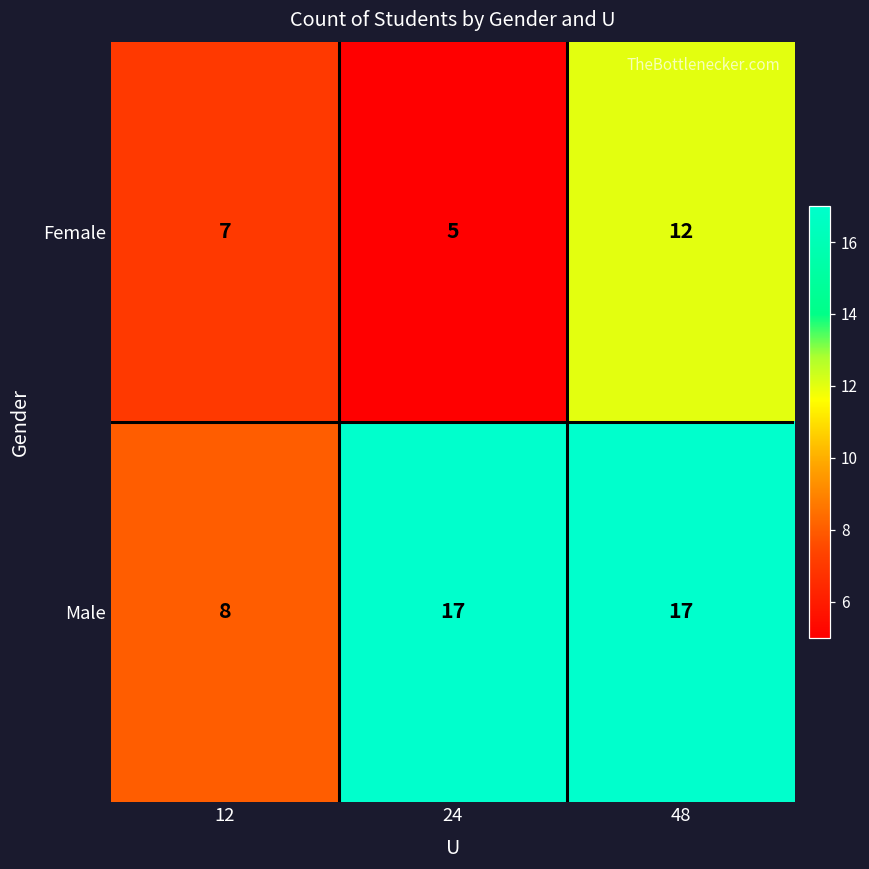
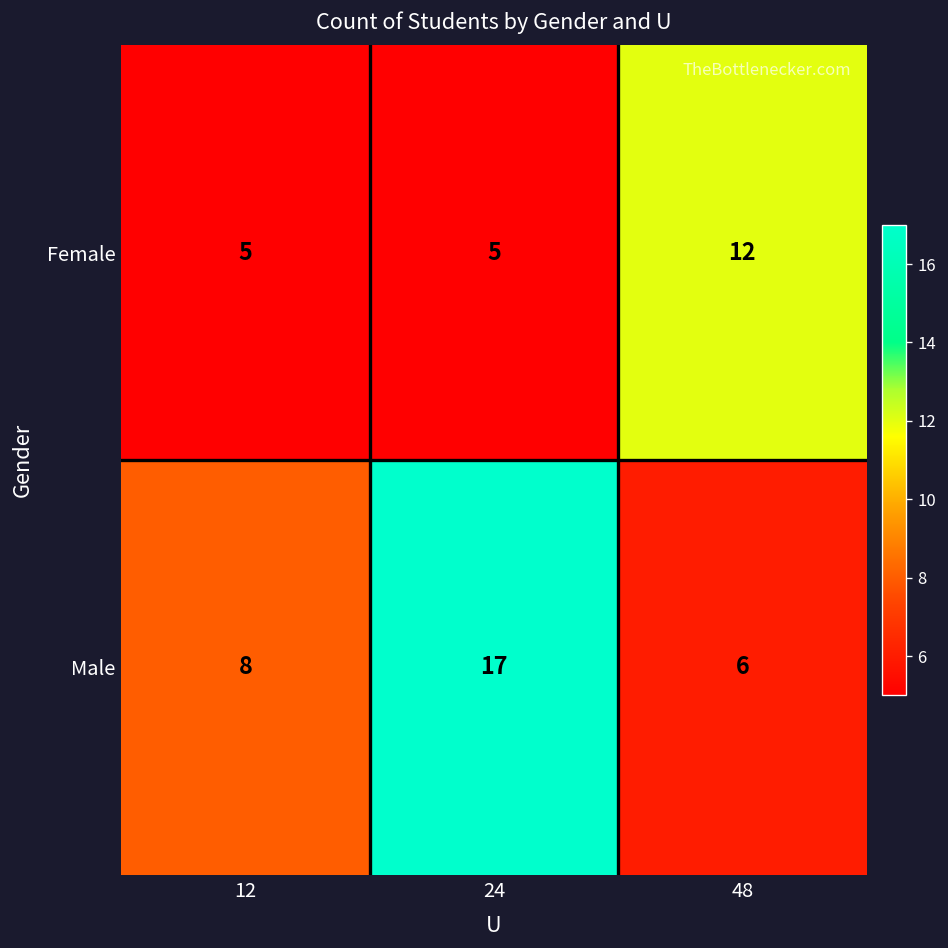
Female, 12: 7 -> 5
Male, 48: 17 -> 6
